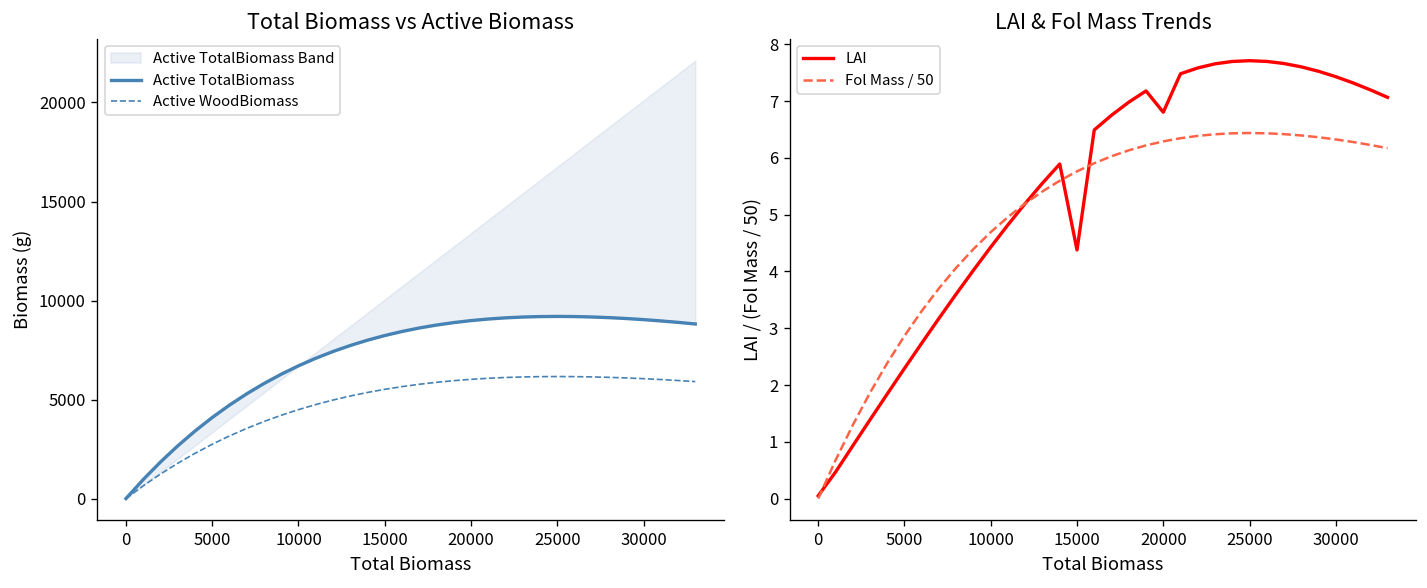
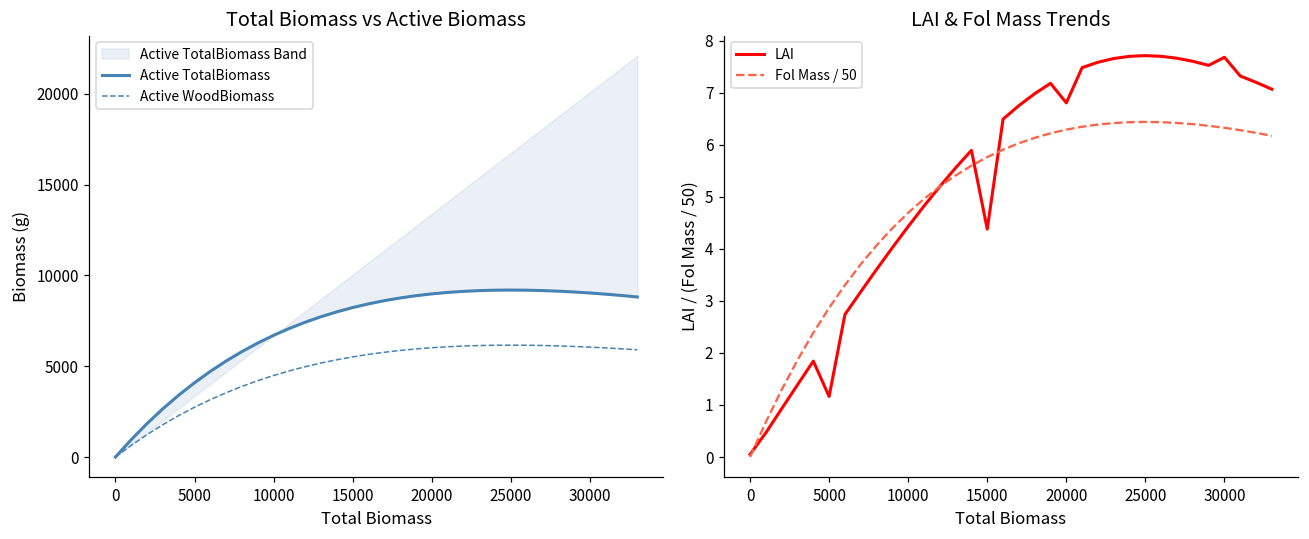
LAI & Fol Mass Trends, LAI, 5000: 2.3 -> 1.2
LAI & Fol Mass Trends, LAI, 30000: 7.4 -> 7.7
